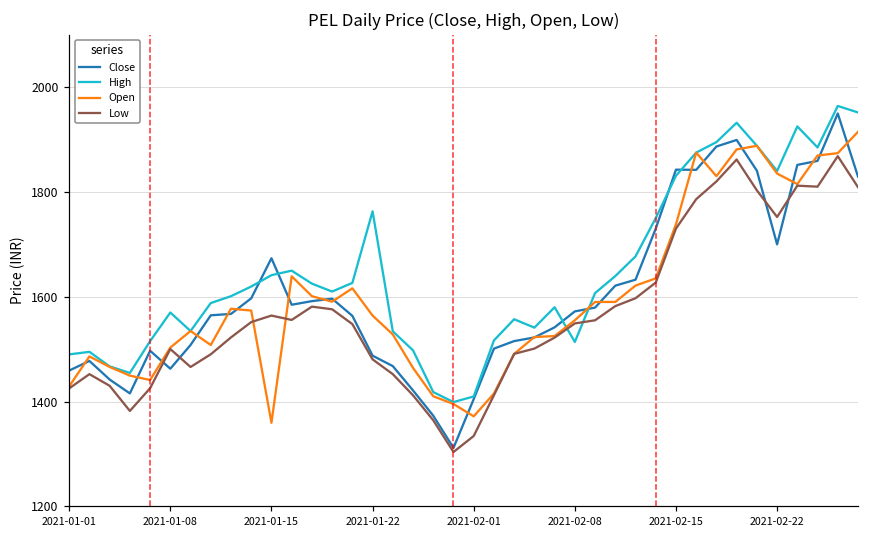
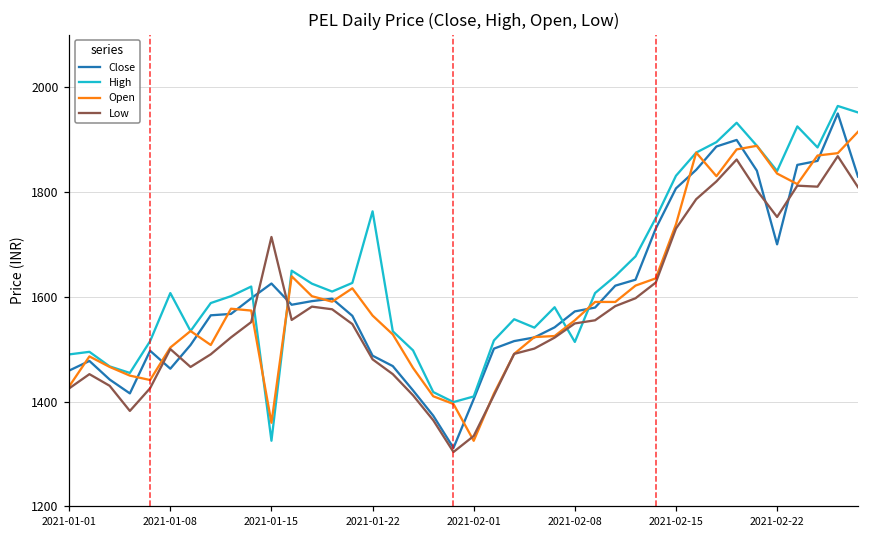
High, 2021-01-08: 1570 -> 1610
Close, 2021-01-15: 1670 -> 1630
High, 2021-01-15: 1640 -> 1330
Low, 2021-01-15: 1560 -> 1710
Open, 2021-02-01: 1370 -> 1330
Close, 2021-02-15: 1840 -> 1810
